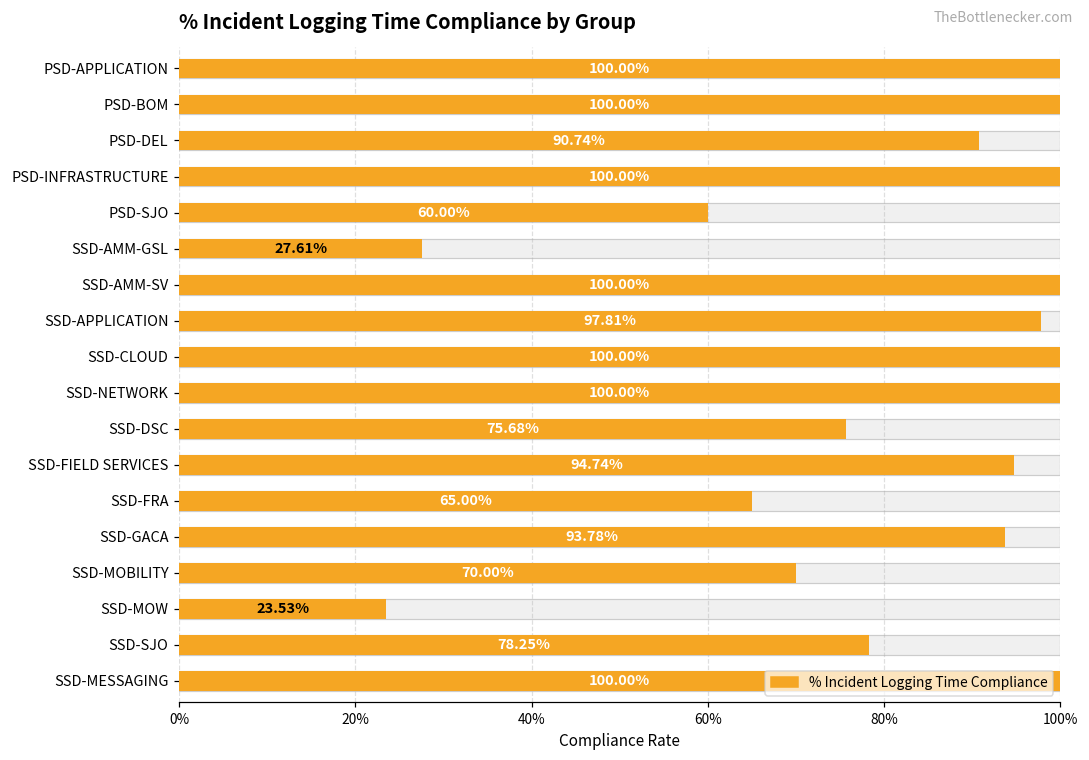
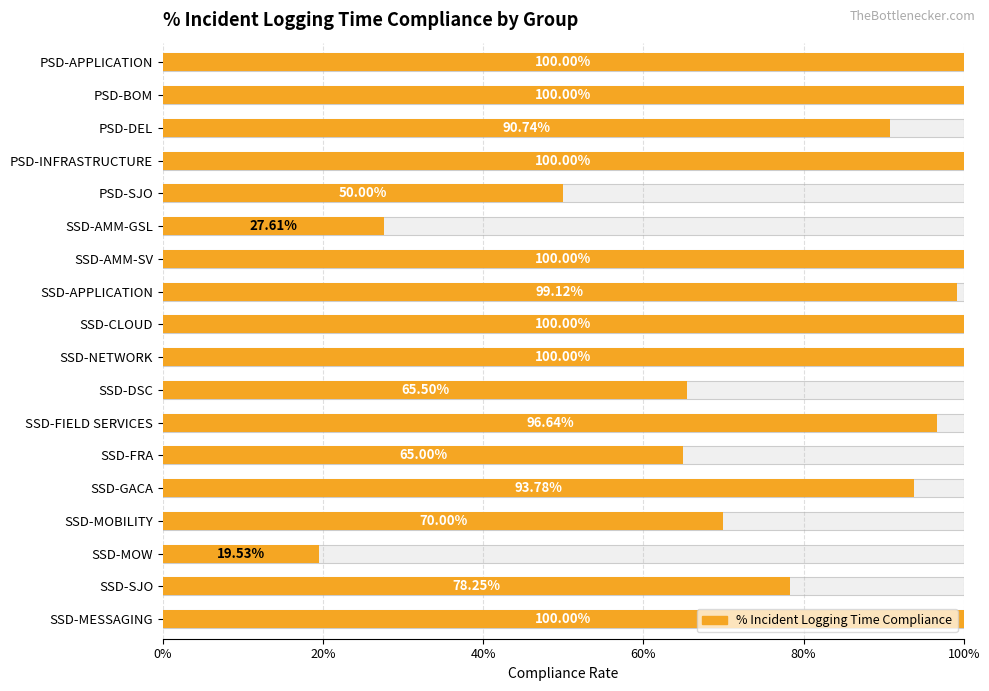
% Incident Logging Time Compliance, PSD-SJO: 60.00% -> 50.00%
% Incident Logging Time Compliance, SSD-APPLICATION: 97.81% -> 99.12%
% Incident Logging Time Compliance, SSD-DSC: 75.68% -> 65.50%
% Incident Logging Time Compliance, SSD-FIELD SERVICES: 94.74% -> 96.64%
% Incident Logging Time Compliance, SSD-MOW: 23.53% -> 19.53%
